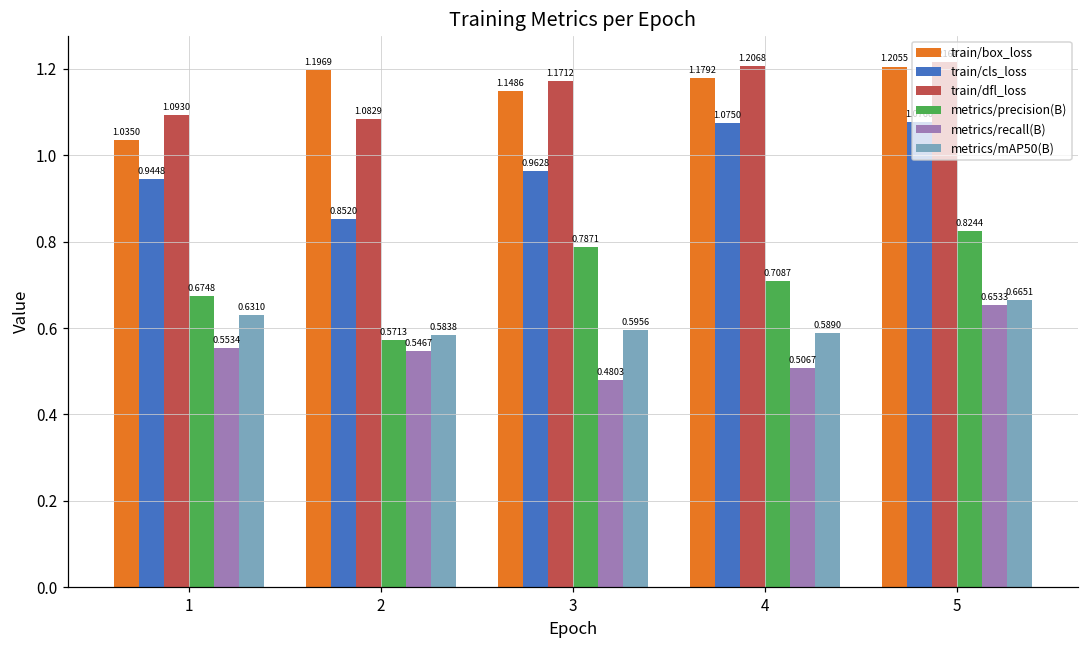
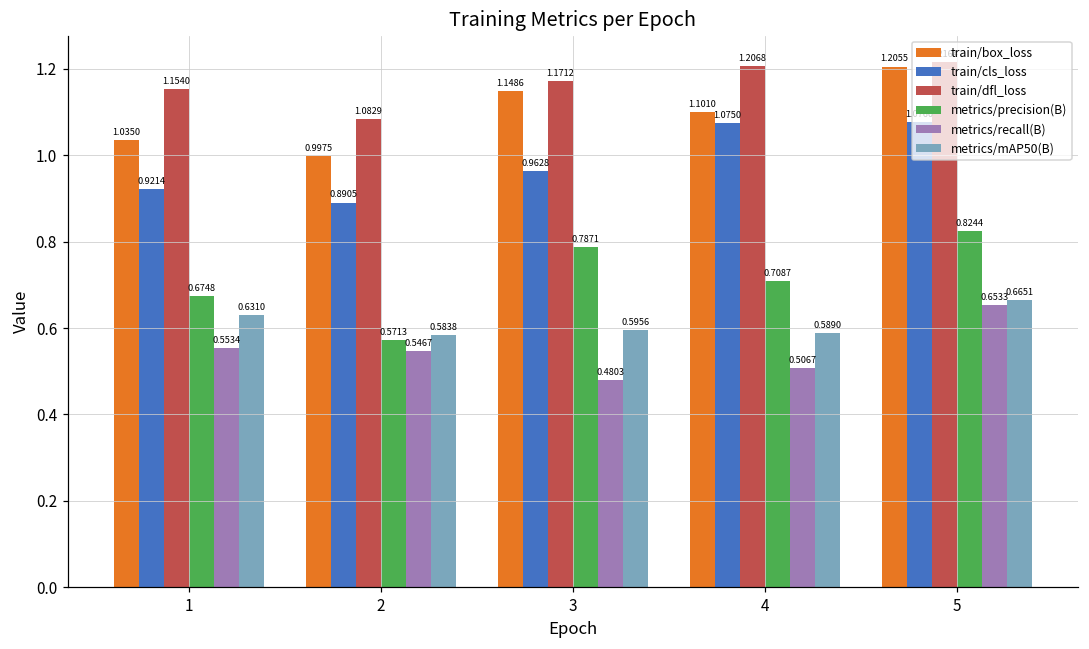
train/cls_loss, 1: 0.9448 -> 0.9214
train/dfl_loss, 1: 1.0930 -> 1.1540
train/box_loss, 2: 1.1969 -> 0.9975
train/cls_loss, 2: 0.8520 -> 0.8905
train/box_loss, 4: 1.1792 -> 1.1010
